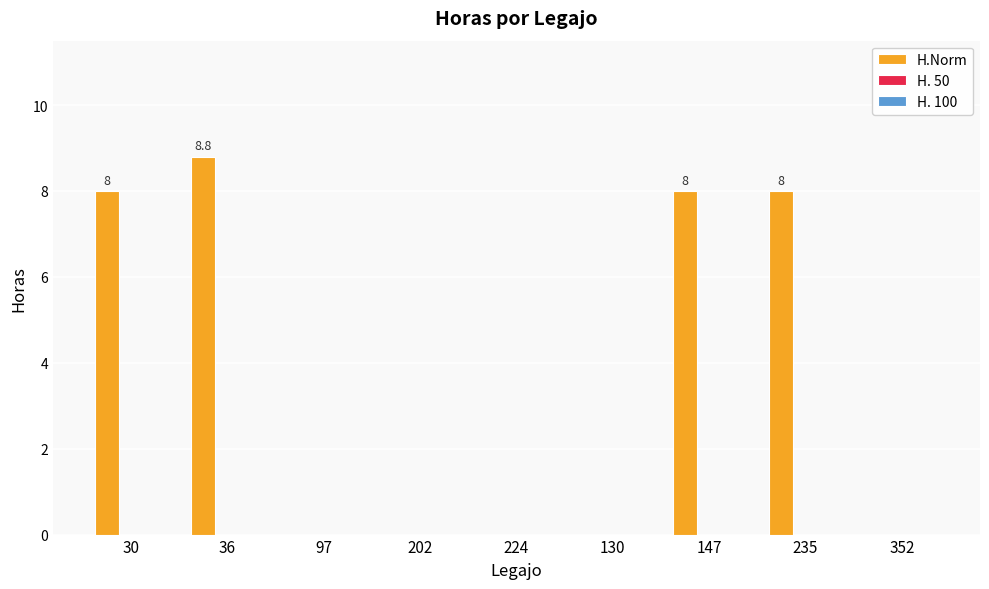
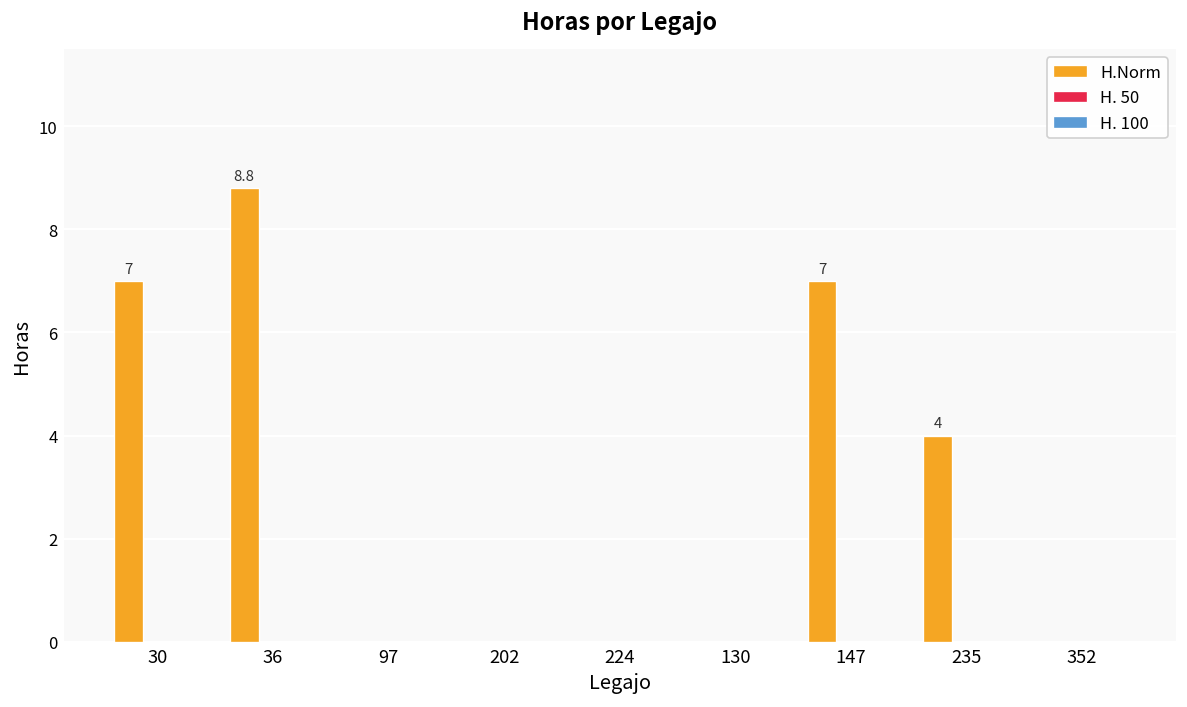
H.Norm, 30: 8 -> 7
H.Norm, 147: 8 -> 7
H.Norm, 235: 8 -> 4
